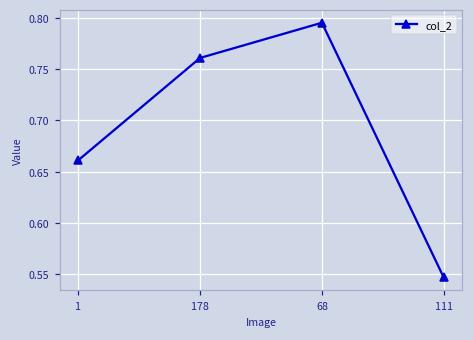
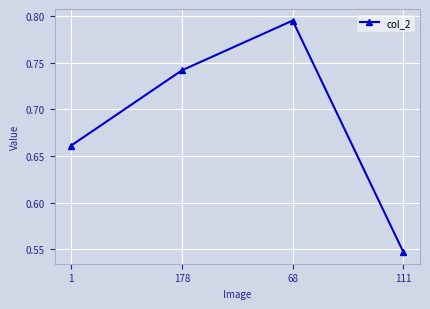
178: 0.76 -> 0.74
